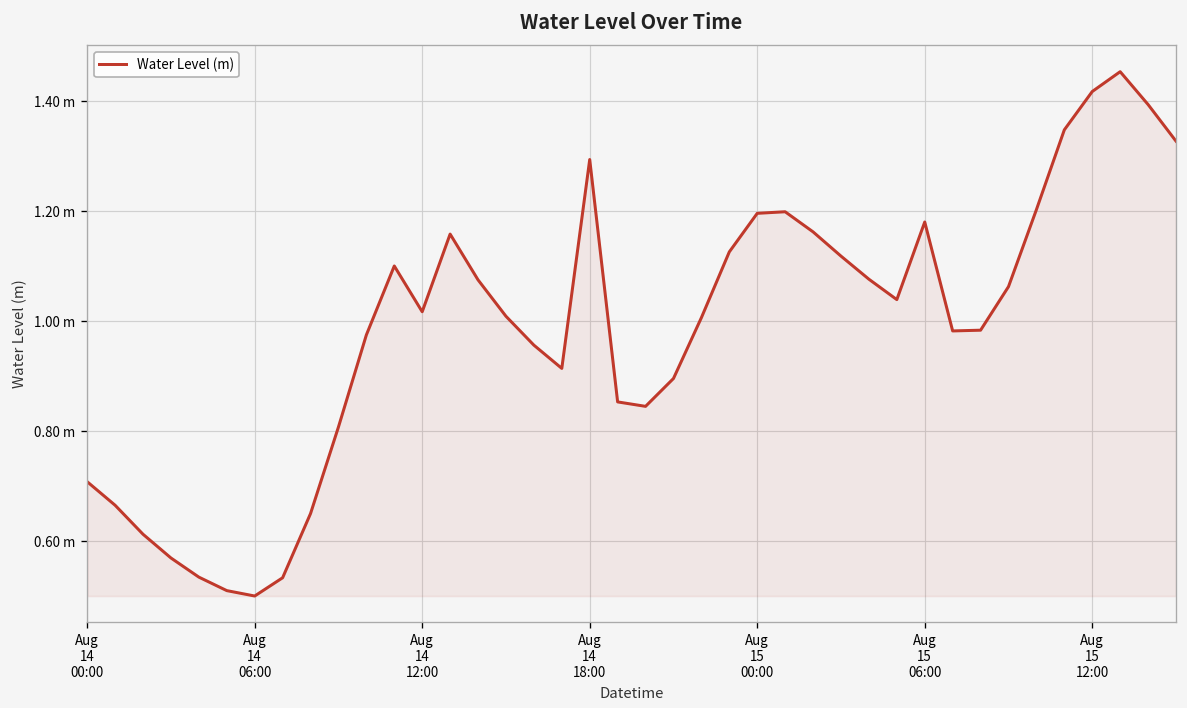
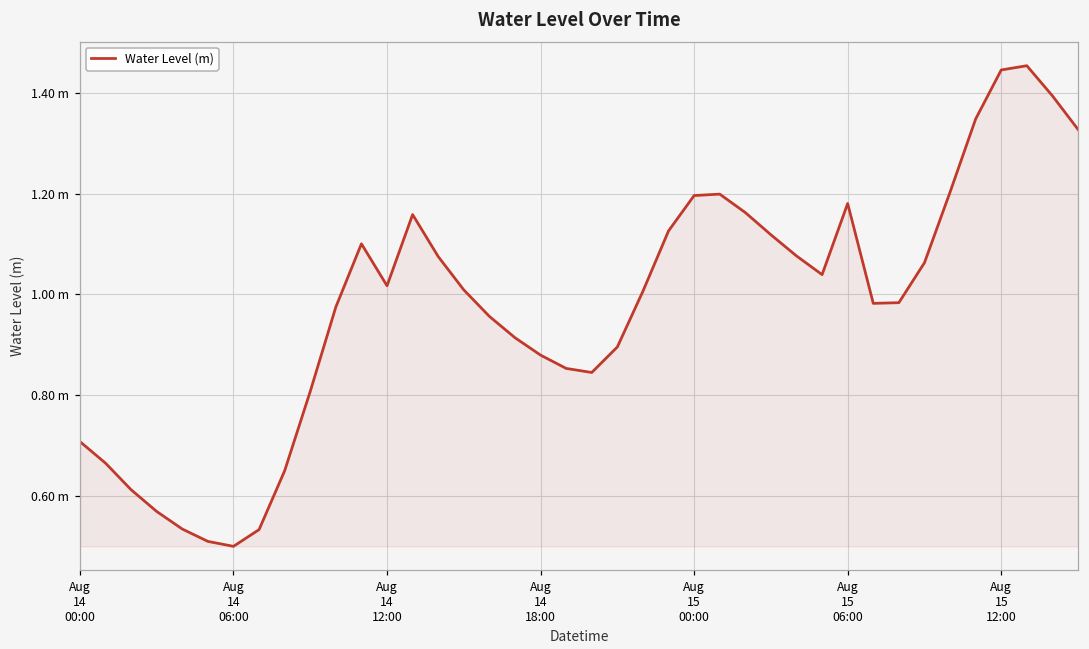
Aug 14 18:00: 1.29 m -> 0.88 m
Aug 15 12:00: 1.42 m -> 1.45 m
